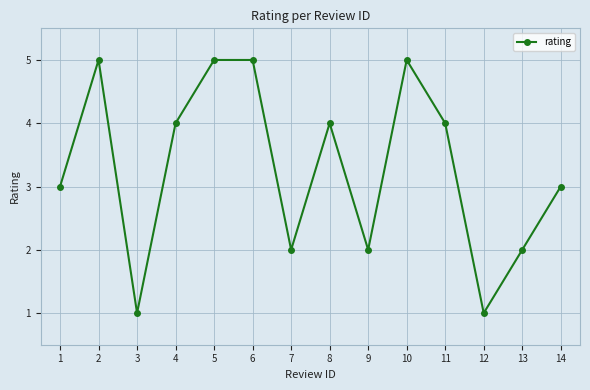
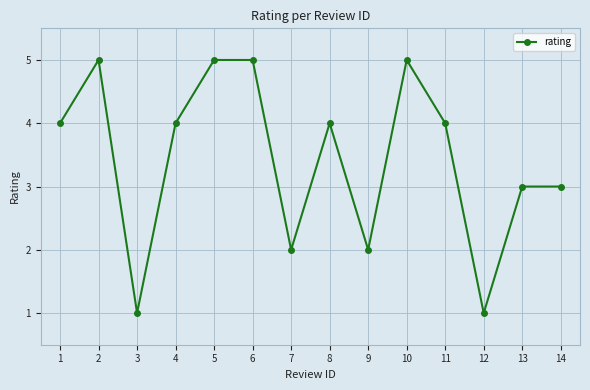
1: 3 -> 4
13: 2 -> 3
